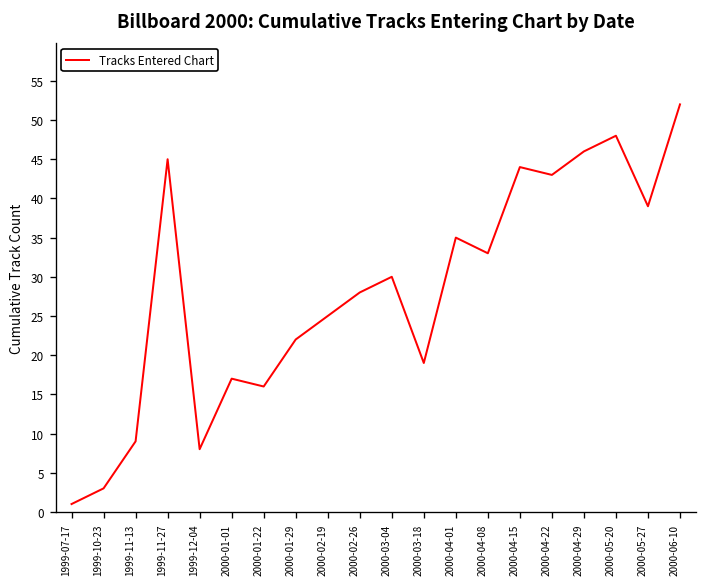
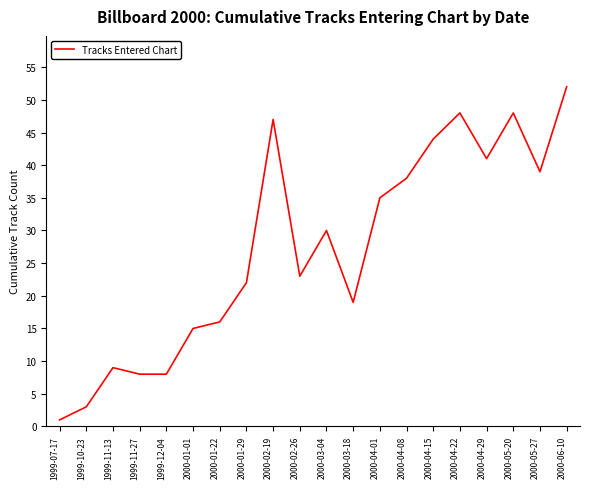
1999-11-27: 45 -> 8
2000-01-01: 17 -> 15
2000-02-19: 25 -> 47
2000-02-26: 28 -> 23
2000-04-08: 33 -> 38
2000-04-22: 43 -> 48
2000-04-29: 46 -> 41
